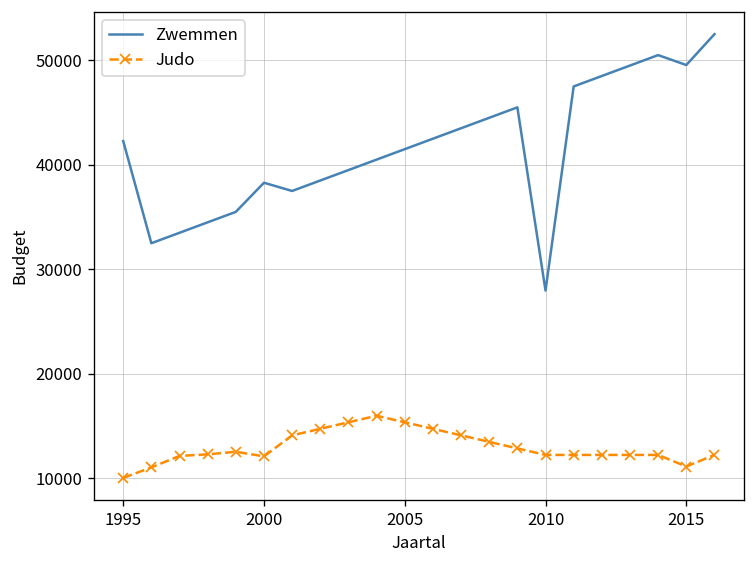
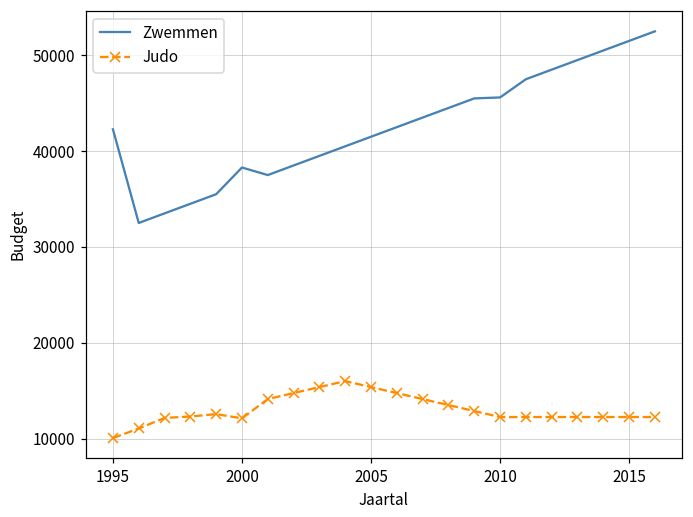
Zwemmen, 2010: 28000 -> 46000
Zwemmen, 2015: 50000 -> 52000
Judo, 2015: 11000 -> 12000
